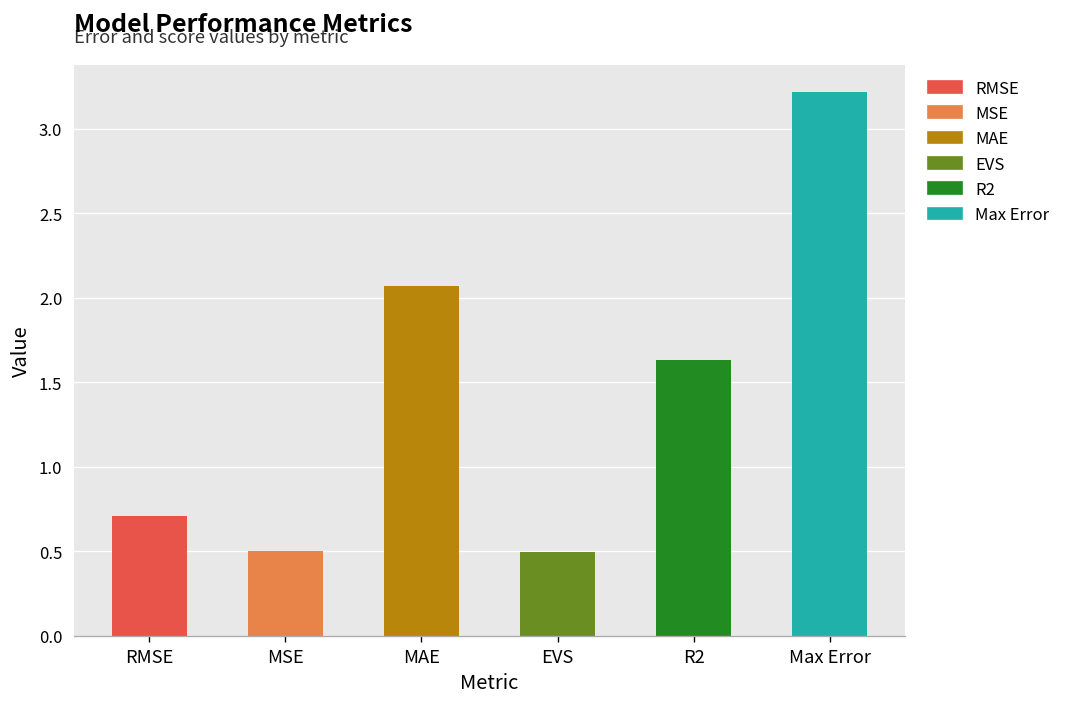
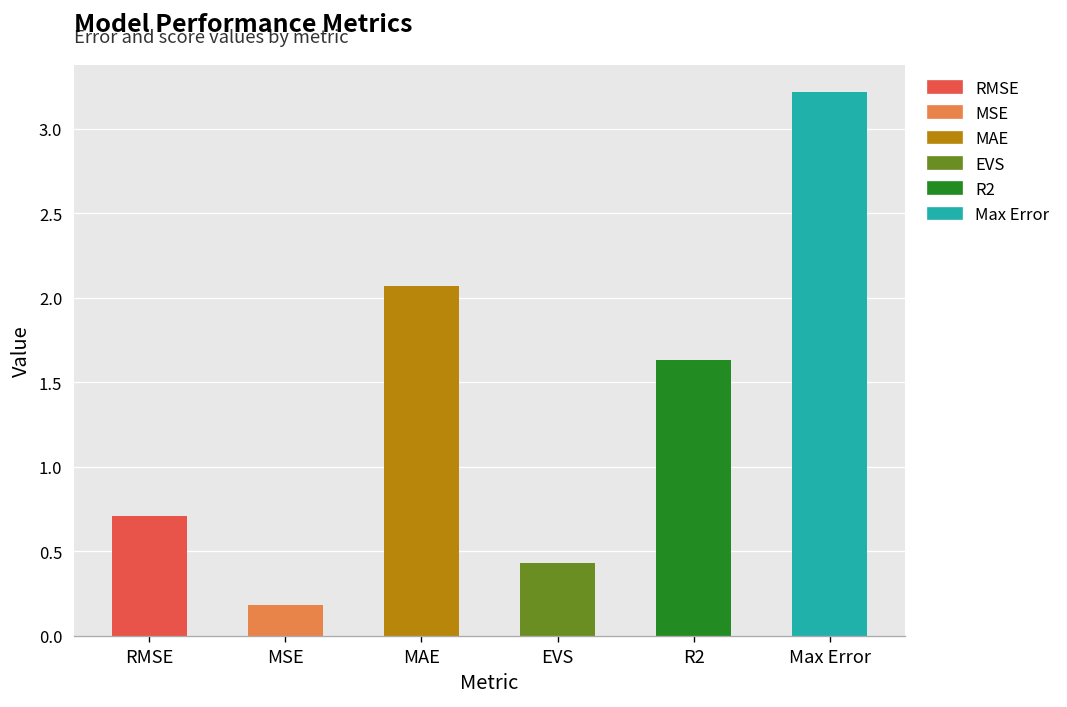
MSE: 0.50 -> 0.18
EVS: 0.50 -> 0.43
